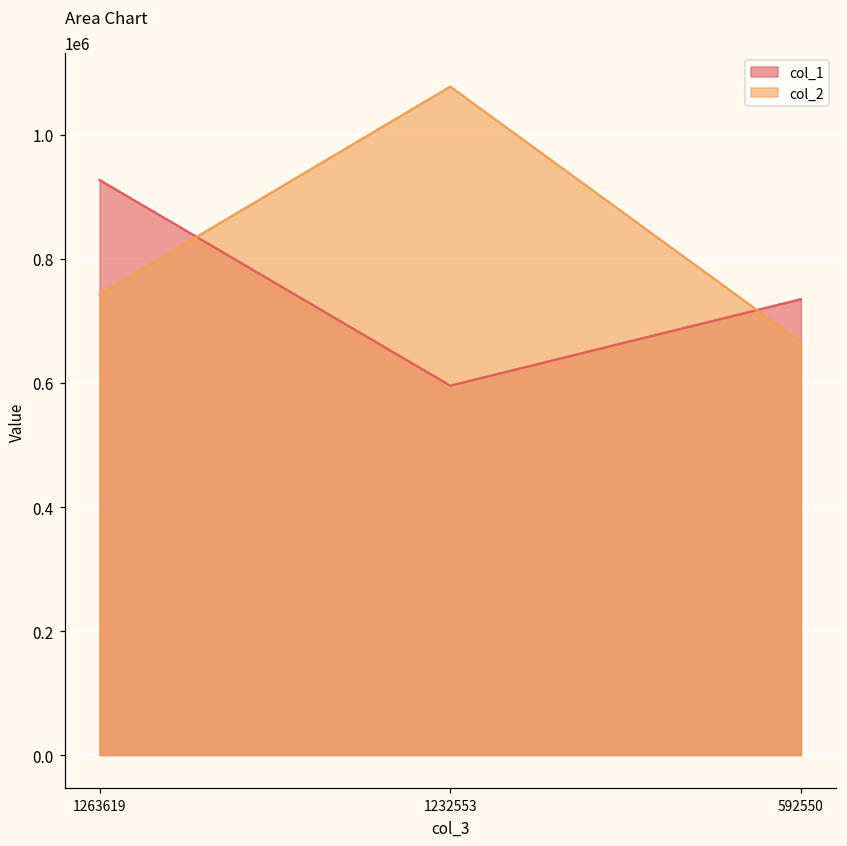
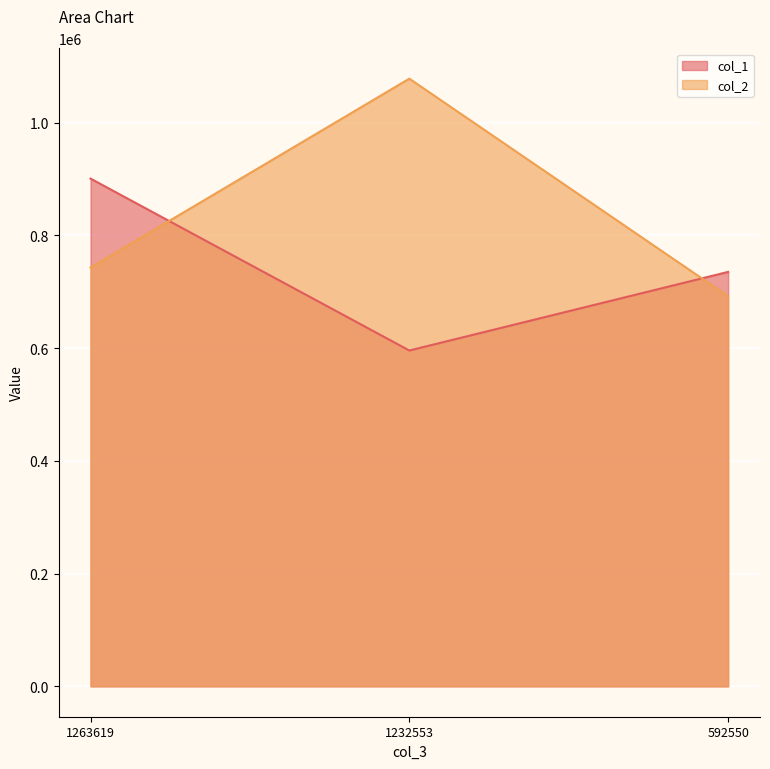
col_1, 1263619: 930000 -> 900000
col_2, 592550: 670000 -> 690000
